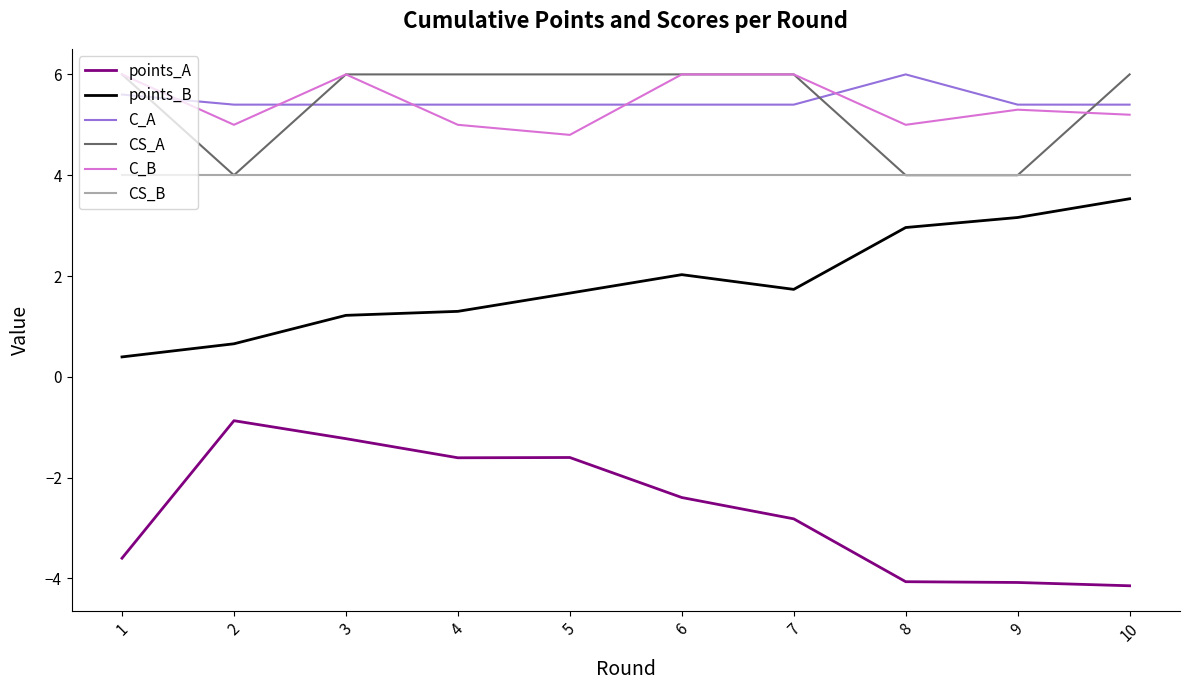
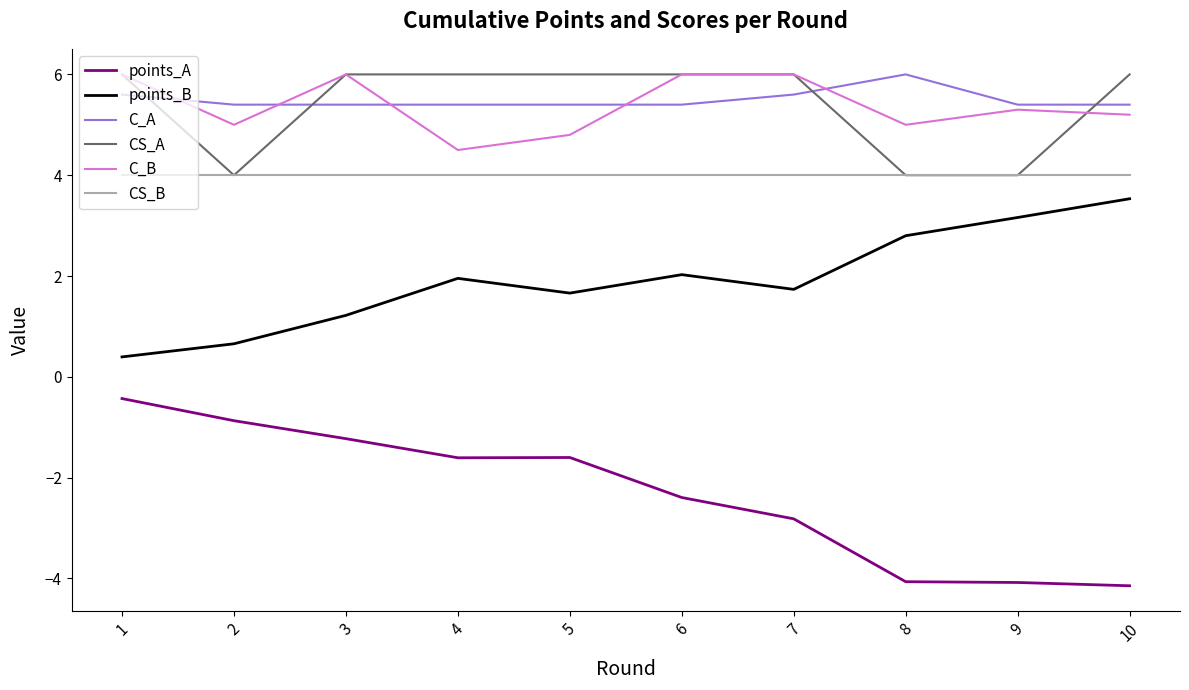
points_A, 1: -3.6 -> -0.4
points_B, 4: 1.3 -> 2.0
C_B, 4: 5.0 -> 4.5
C_A, 7: 5.4 -> 5.6
points_B, 8: 3.0 -> 2.8
